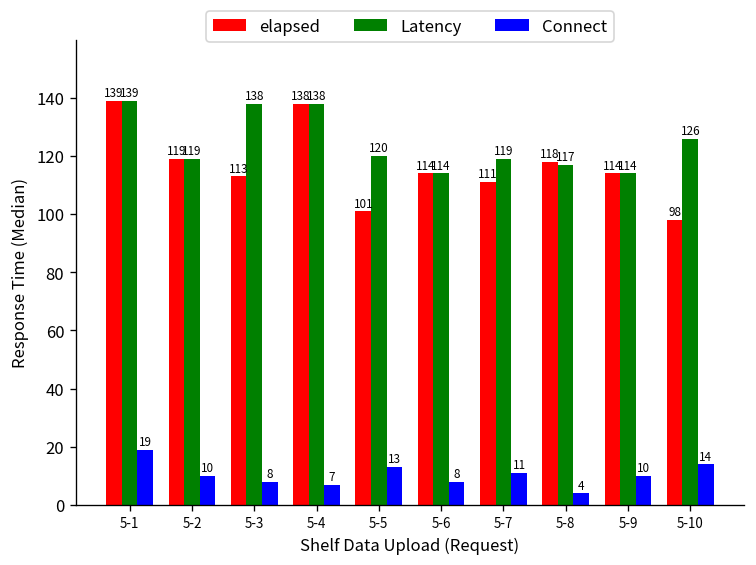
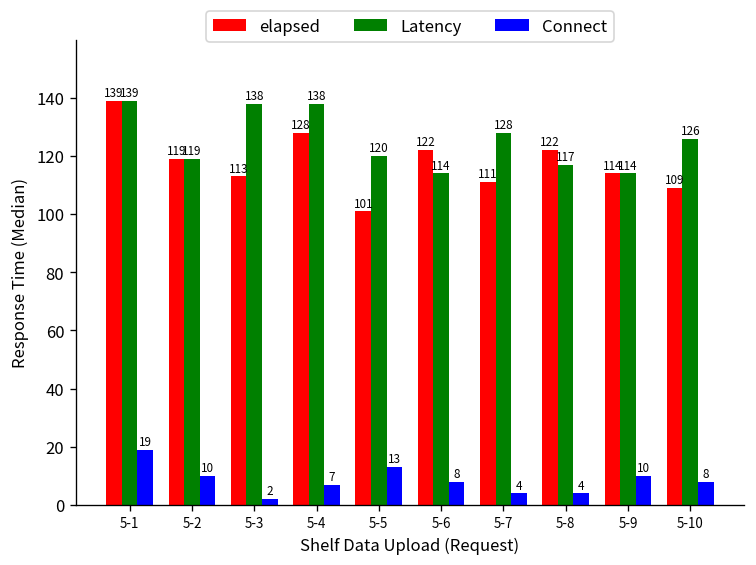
Connect, 5-3: 8 -> 2
elapsed, 5-4: 138 -> 128
elapsed, 5-6: 114 -> 122
Latency, 5-7: 119 -> 128
Connect, 5-7: 11 -> 4
elapsed, 5-8: 118 -> 122
elapsed, 5-10: 98 -> 109
Connect, 5-10: 14 -> 8
